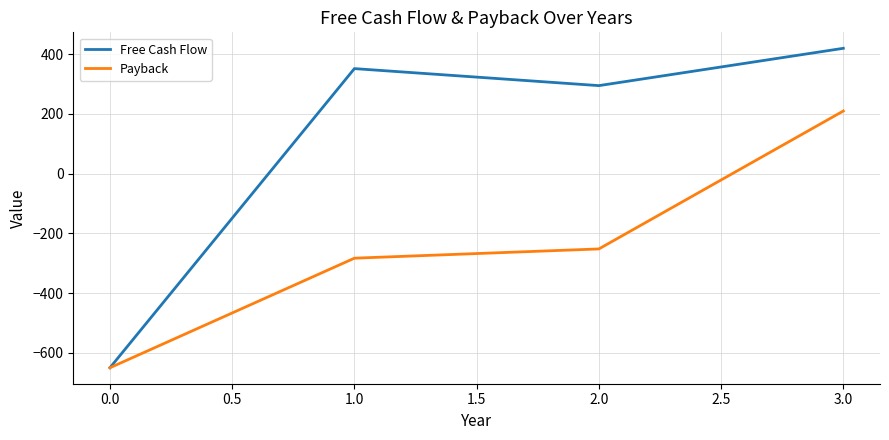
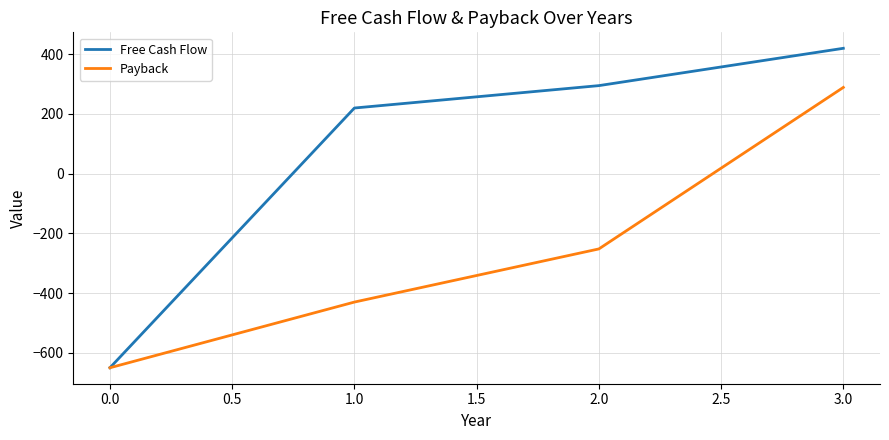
Free Cash Flow, 1.0: 350 -> 220
Payback, 1.0: -280 -> -430
Payback, 3.0: 210 -> 290
